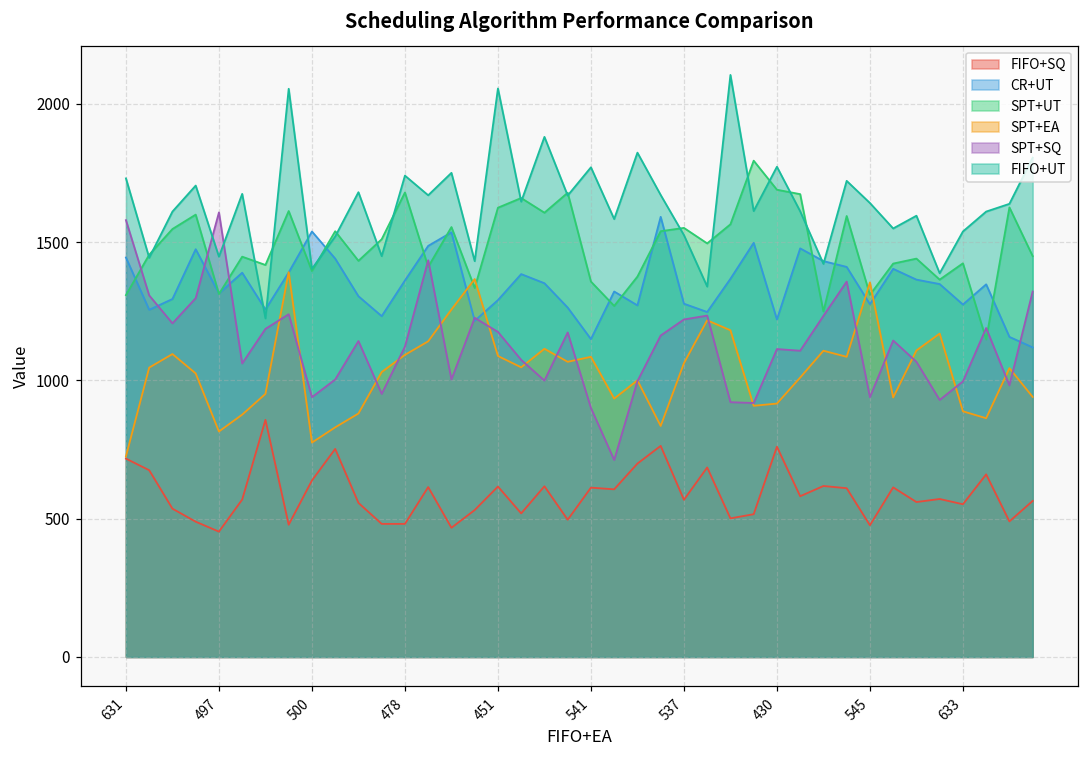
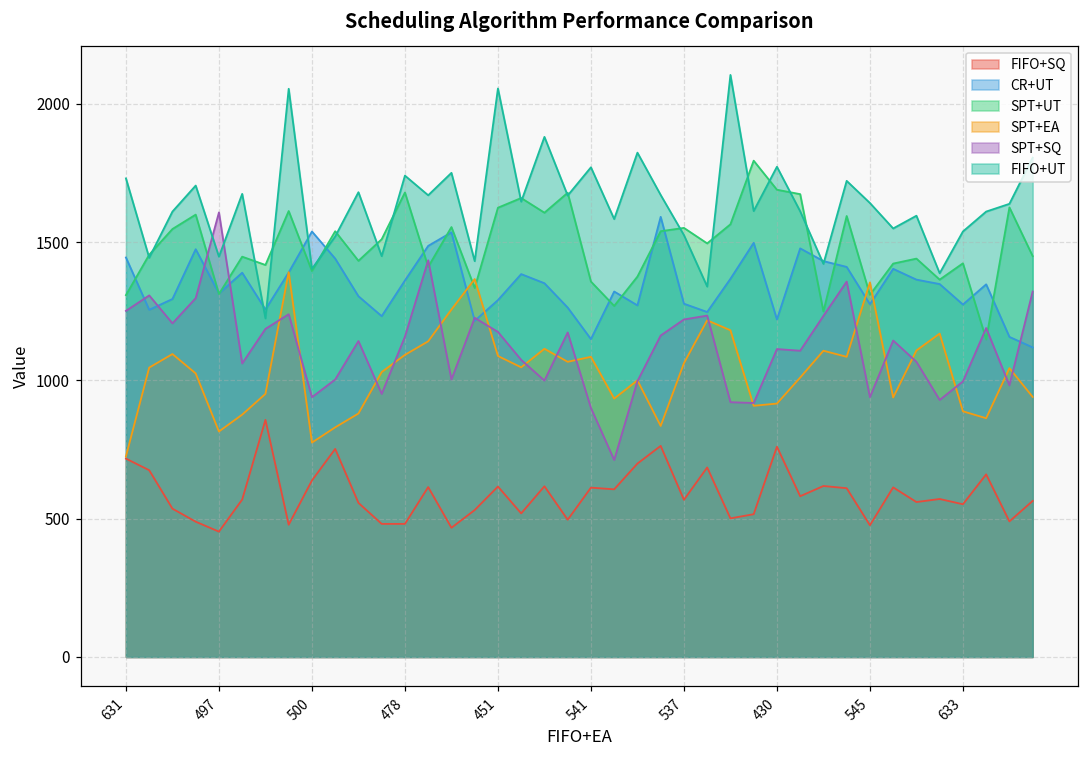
SPT+SQ, 631: 1580 -> 1250
SPT+SQ, 478: 1120 -> 1160
